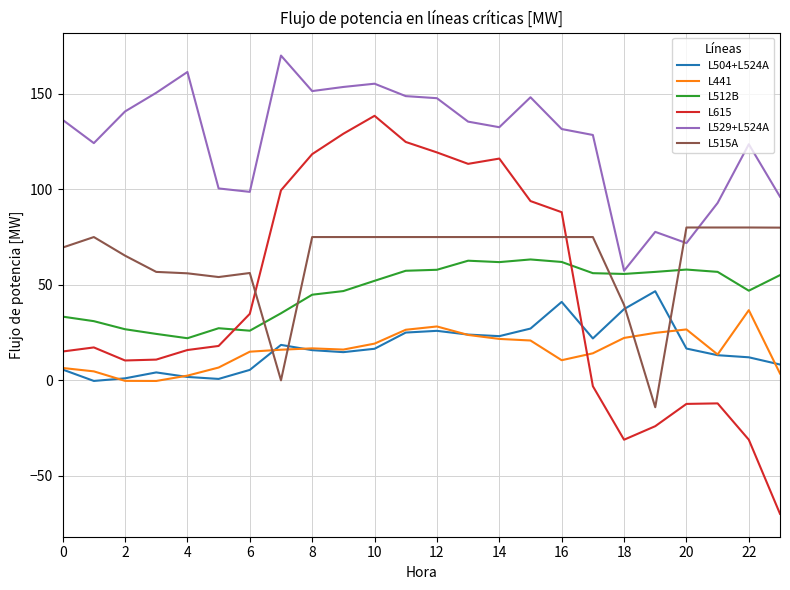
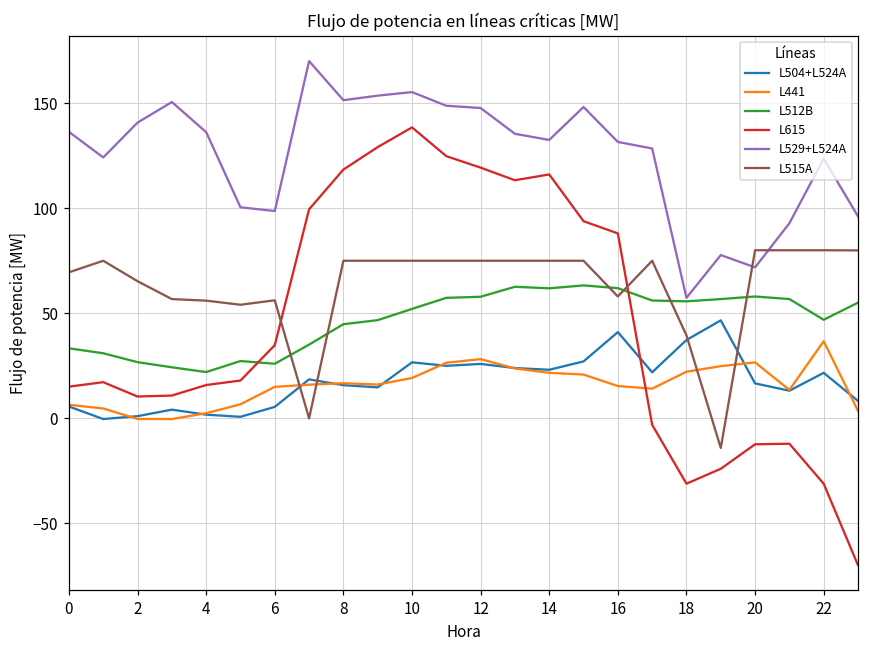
L529+L524A, 4: 161 -> 136
L504+L524A, 10: 17 -> 27
L441, 16: 11 -> 15
L515A, 16: 75 -> 58
L504+L524A, 22: 12 -> 22
